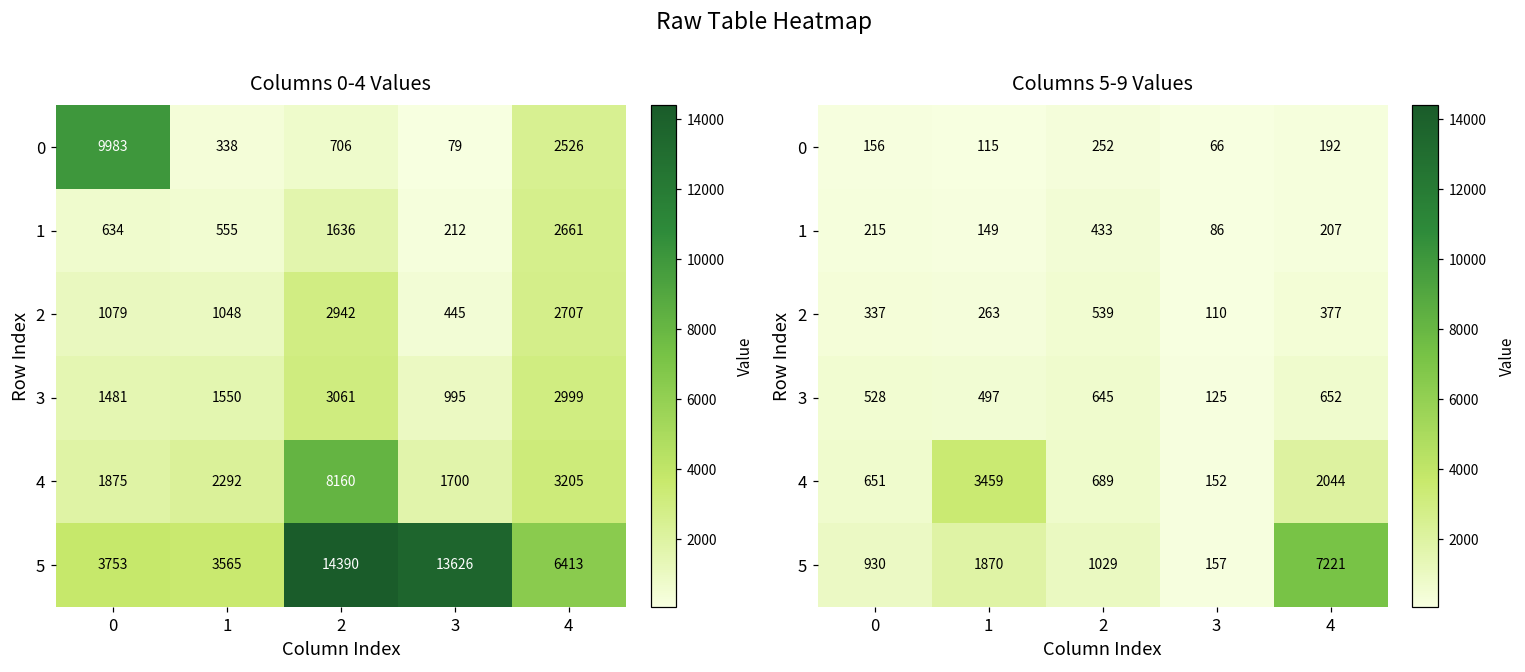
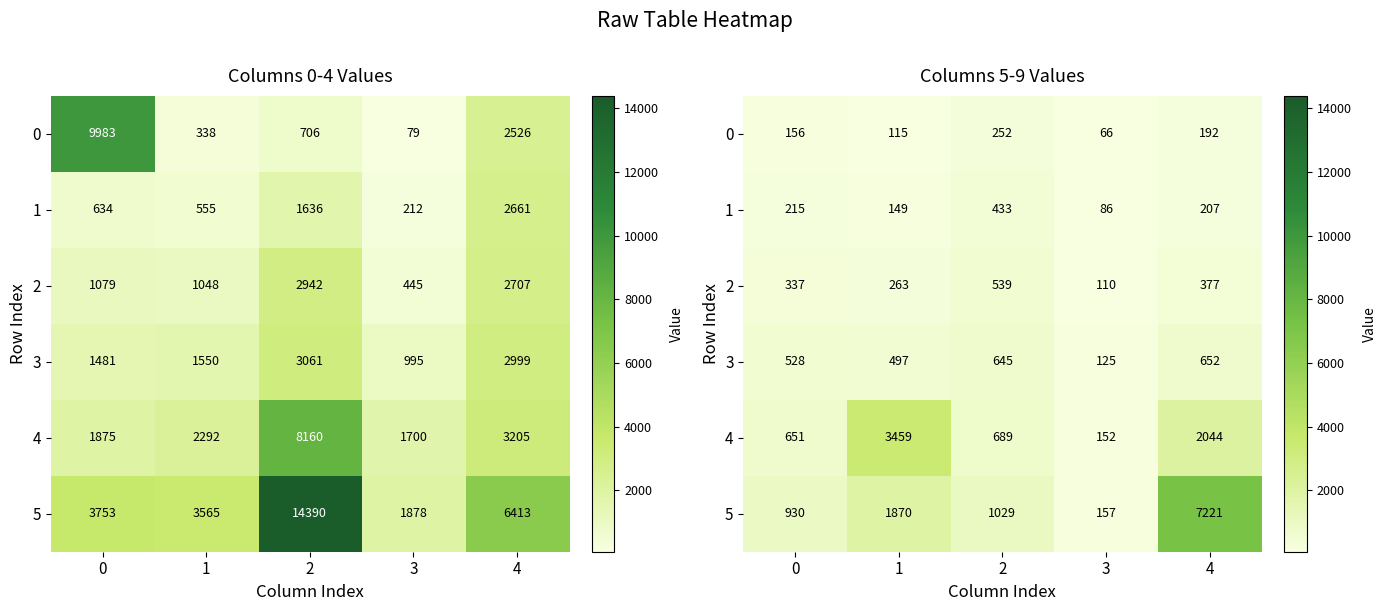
Columns 0-4 Values, 5, 3: 13626 -> 1878
